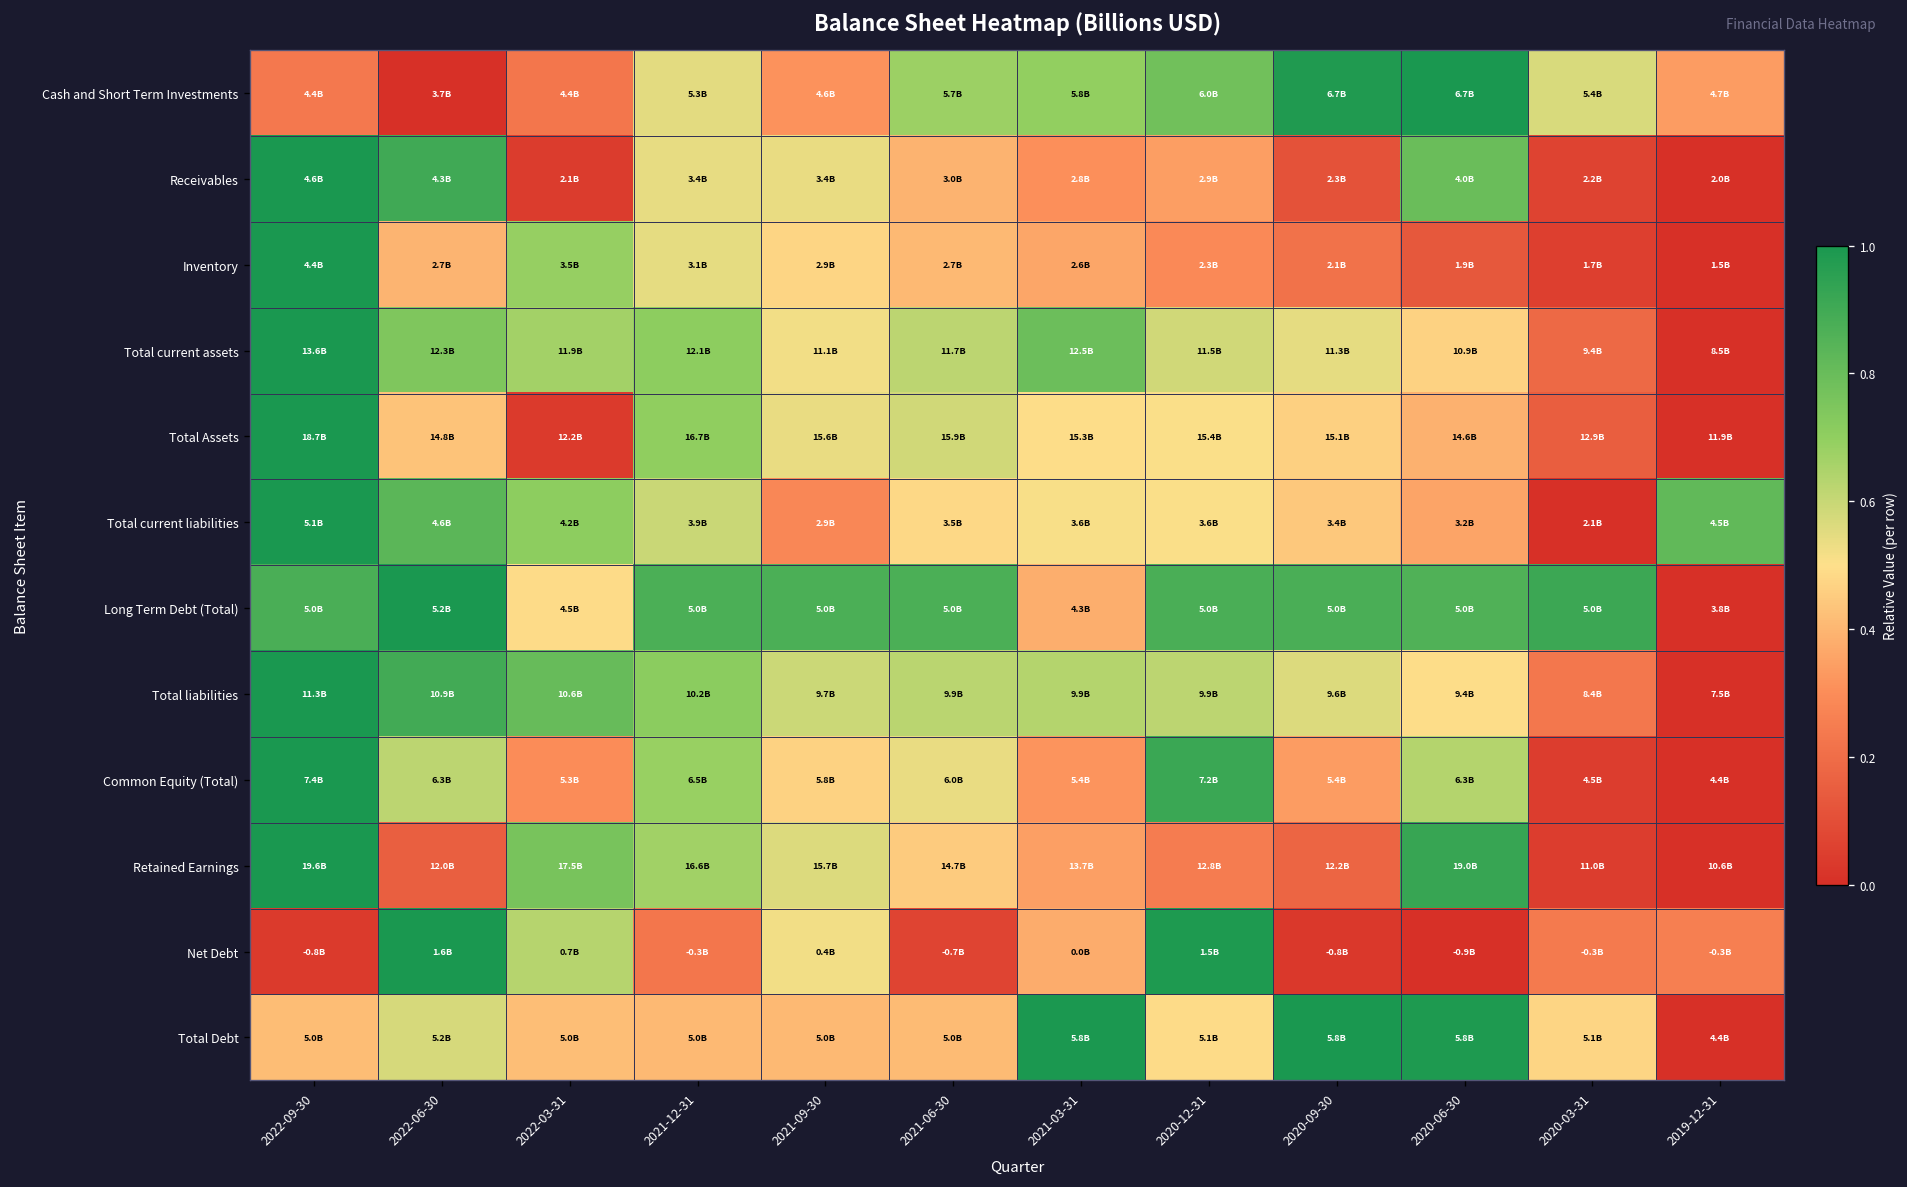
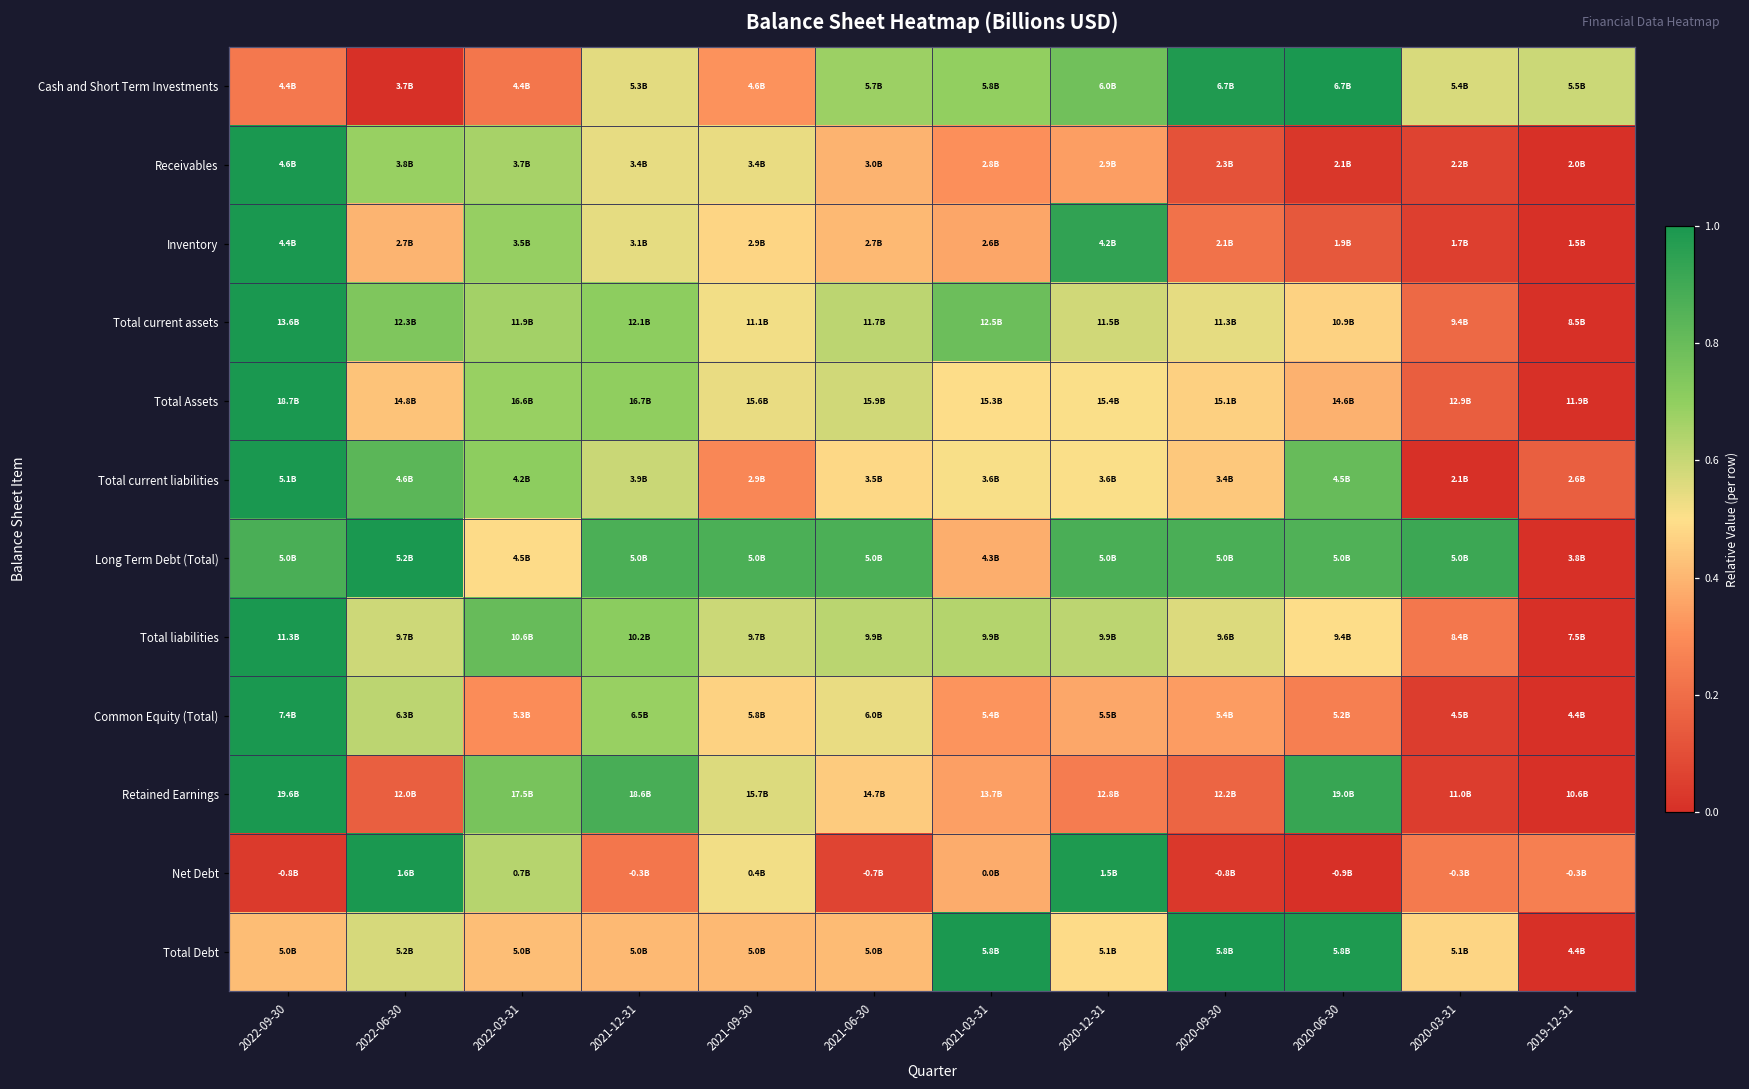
Cash and Short Term Investments, 2019-12-31: 4.7B -> 5.5B
Receivables, 2022-06-30: 4.3B -> 3.8B
Receivables, 2022-03-31: 2.1B -> 3.7B
Receivables, 2020-06-30: 4.0B -> 2.1B
Inventory, 2020-12-31: 2.3B -> 4.2B
Total Assets, 2022-03-31: 12.2B -> 16.6B
Total current liabilities, 2020-06-30: 3.2B -> 4.5B
Total current liabilities, 2019-12-31: 4.5B -> 2.6B
Total liabilities, 2022-06-30: 10.9B -> 9.7B
Common Equity (Total), 2020-12-31: 7.2B -> 5.5B
Common Equity (Total), 2020-06-30: 6.3B -> 5.2B
Retained Earnings, 2021-12-31: 16.6B -> 18.6B
